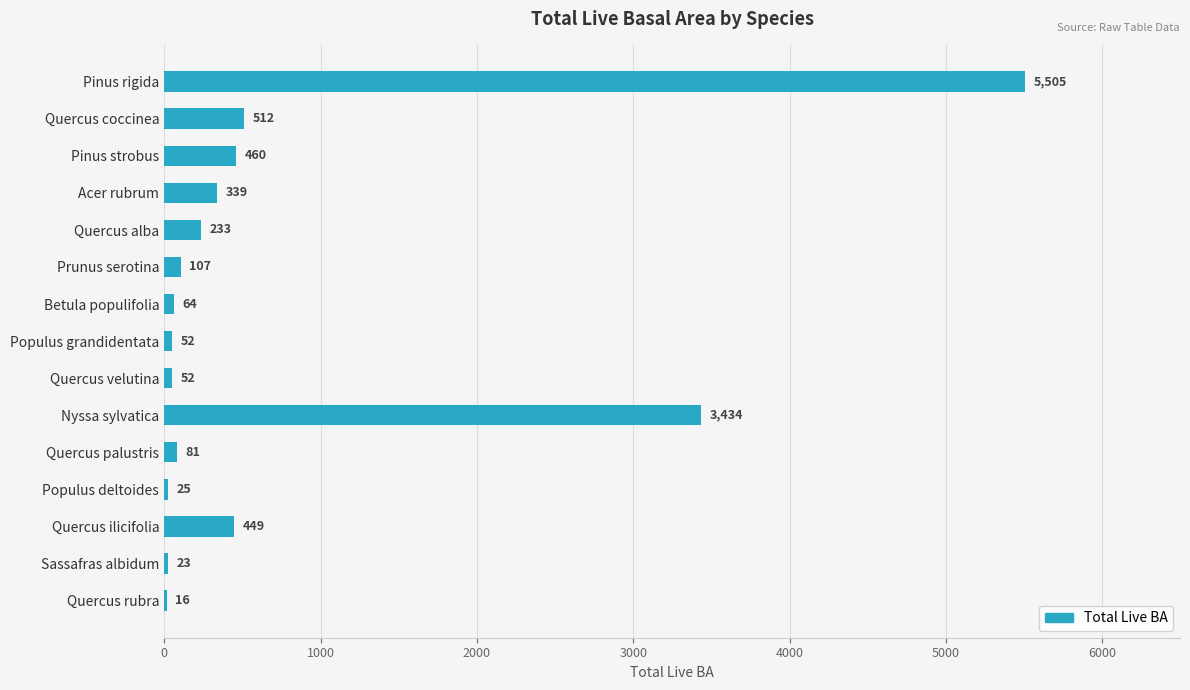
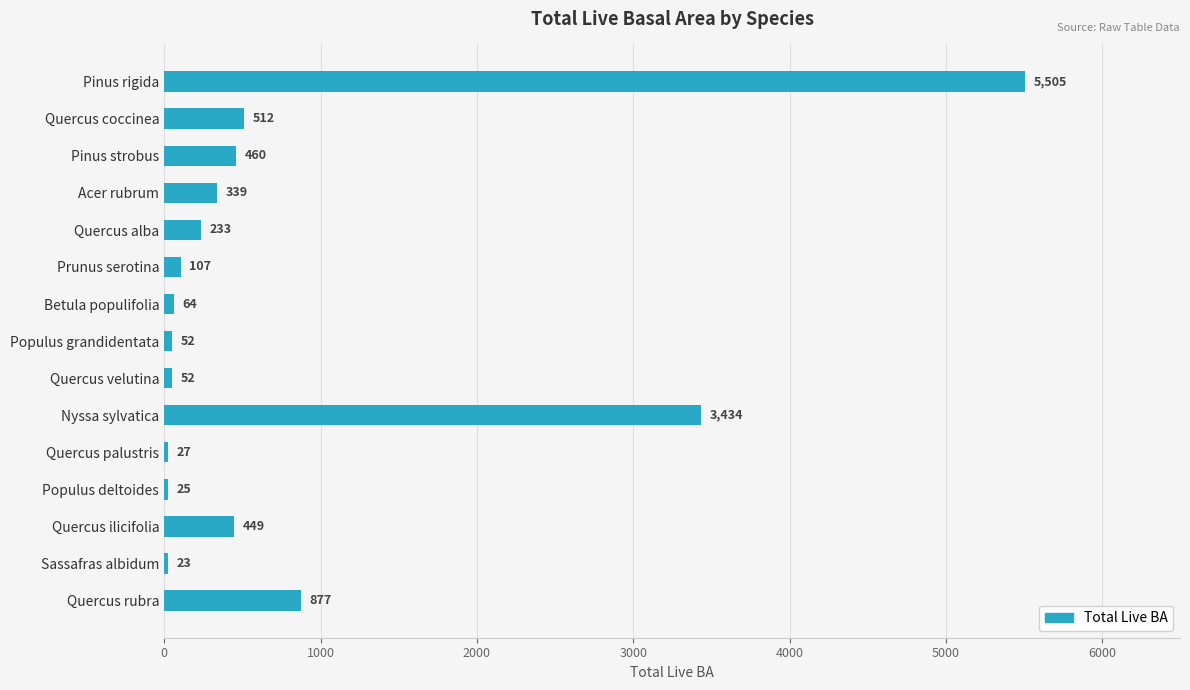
Quercus palustris: 81 -> 27
Quercus rubra: 16 -> 877
